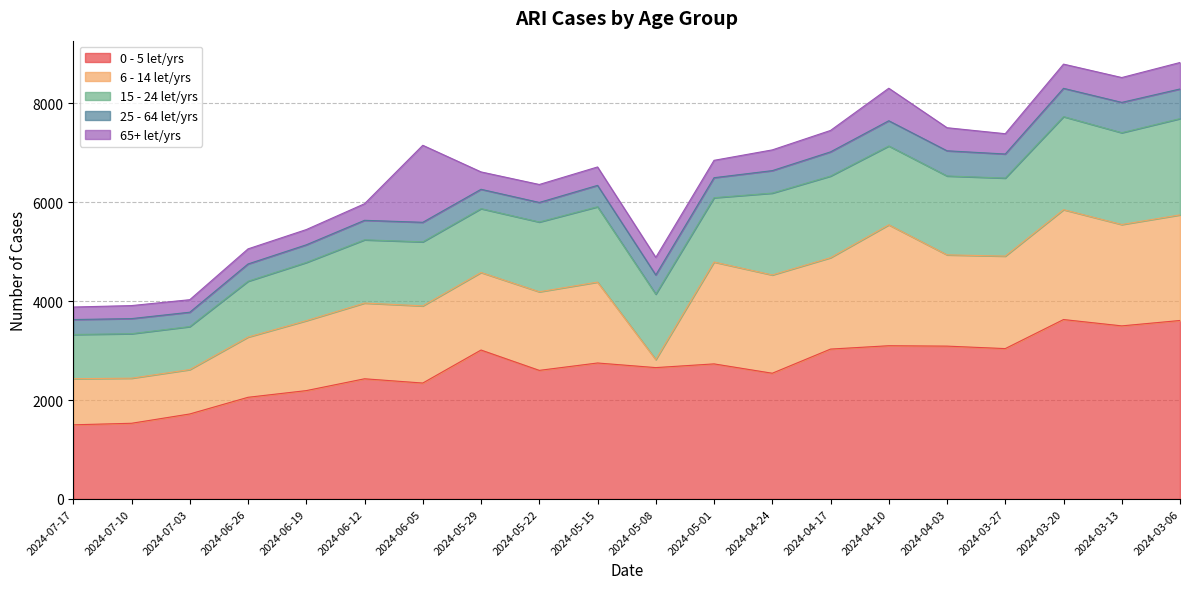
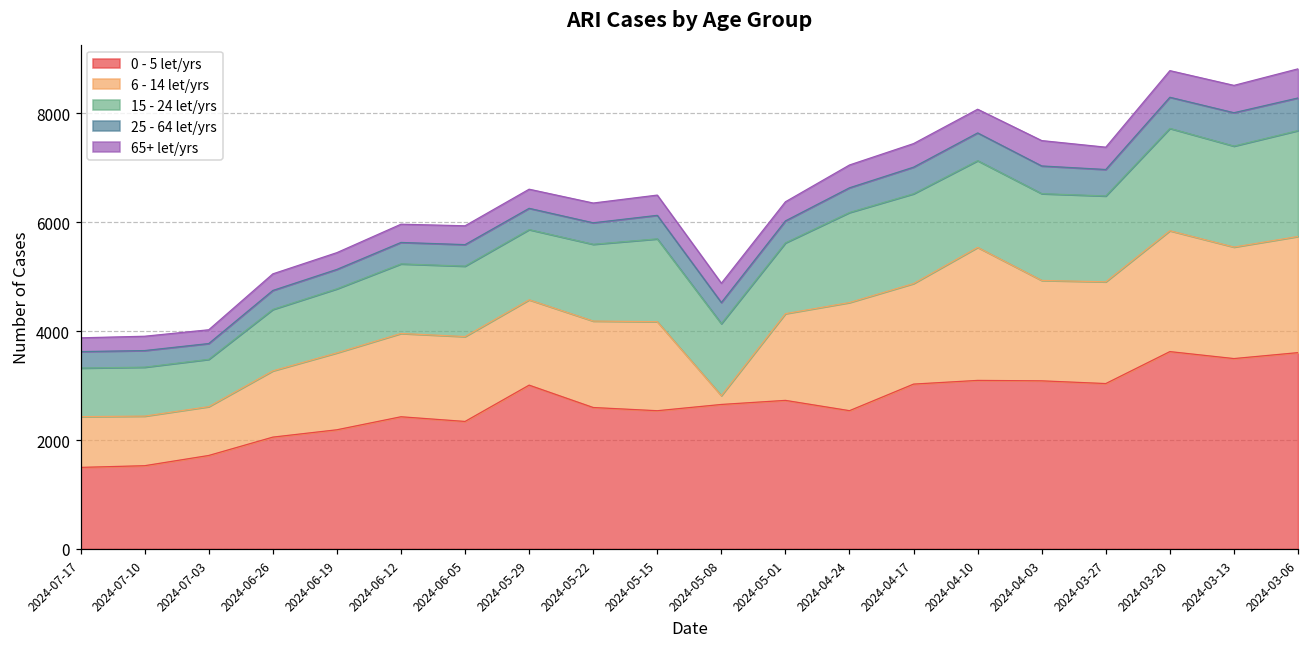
65+ let/yrs, 2024-06-05: 1600 -> 300
0 - 5 let/yrs, 2024-05-15: 2700 -> 2500
6 - 14 let/yrs, 2024-05-01: 2100 -> 1600
65+ let/yrs, 2024-04-10: 700 -> 400
